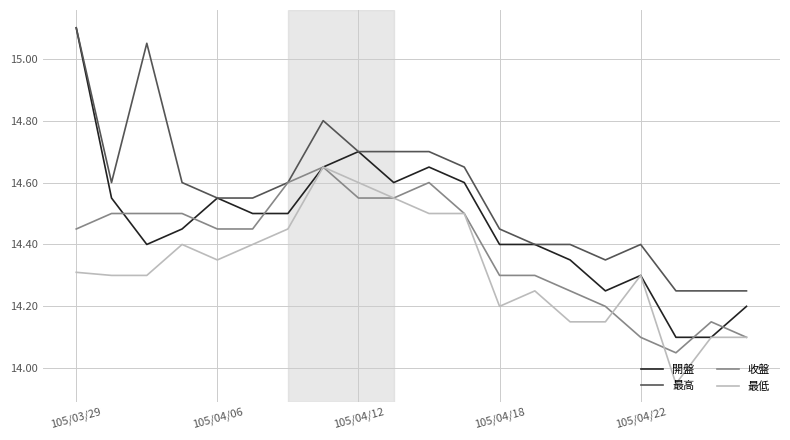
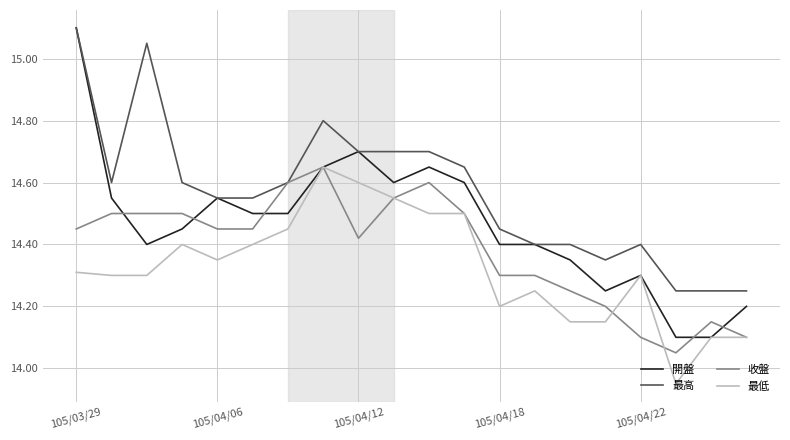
收盤, 105/04/12: 14.55 -> 14.42
